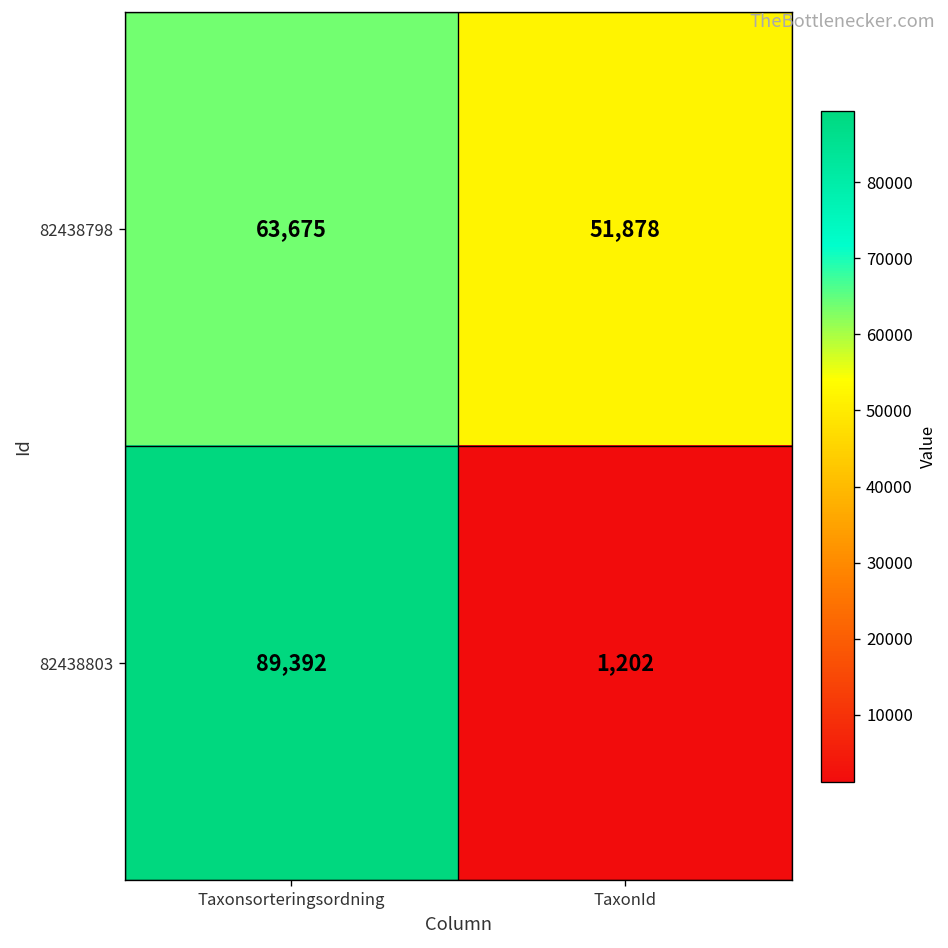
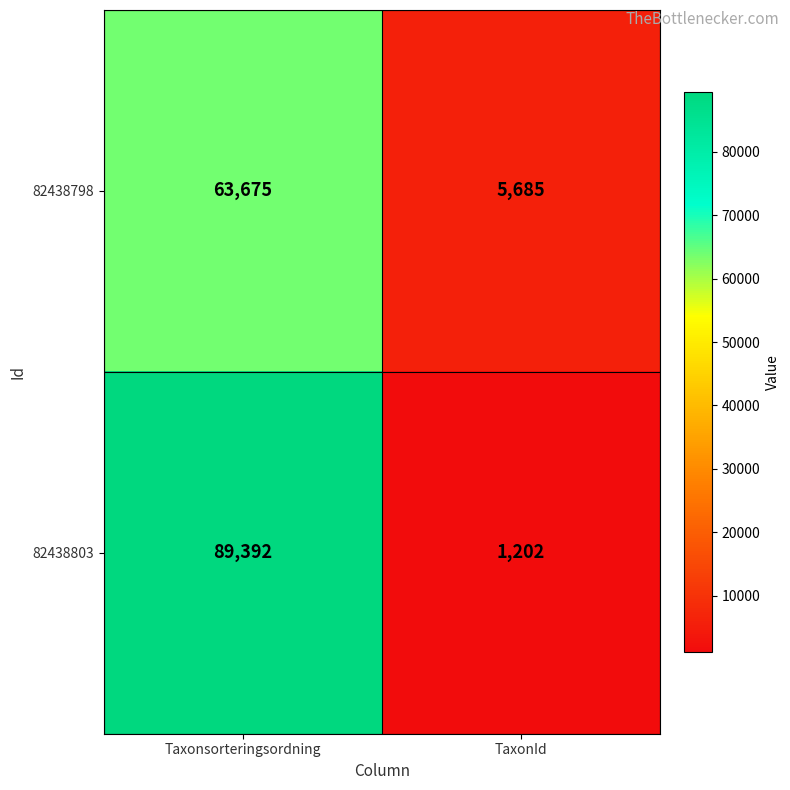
82438798, TaxonId: 51,878 -> 5,685
